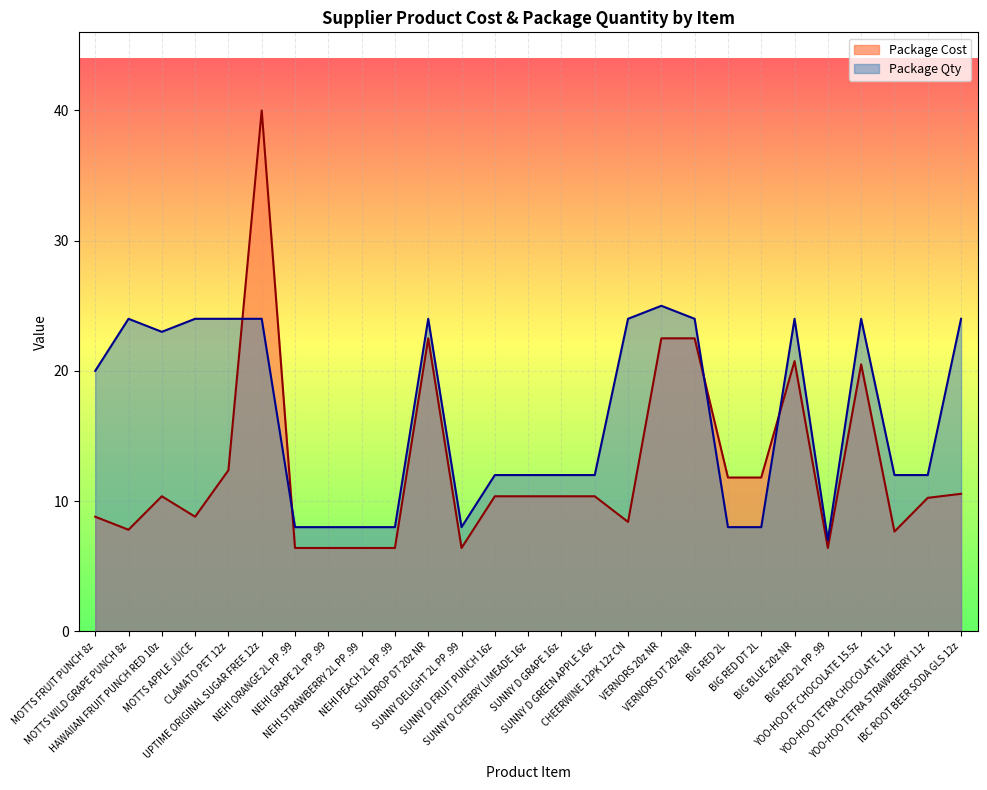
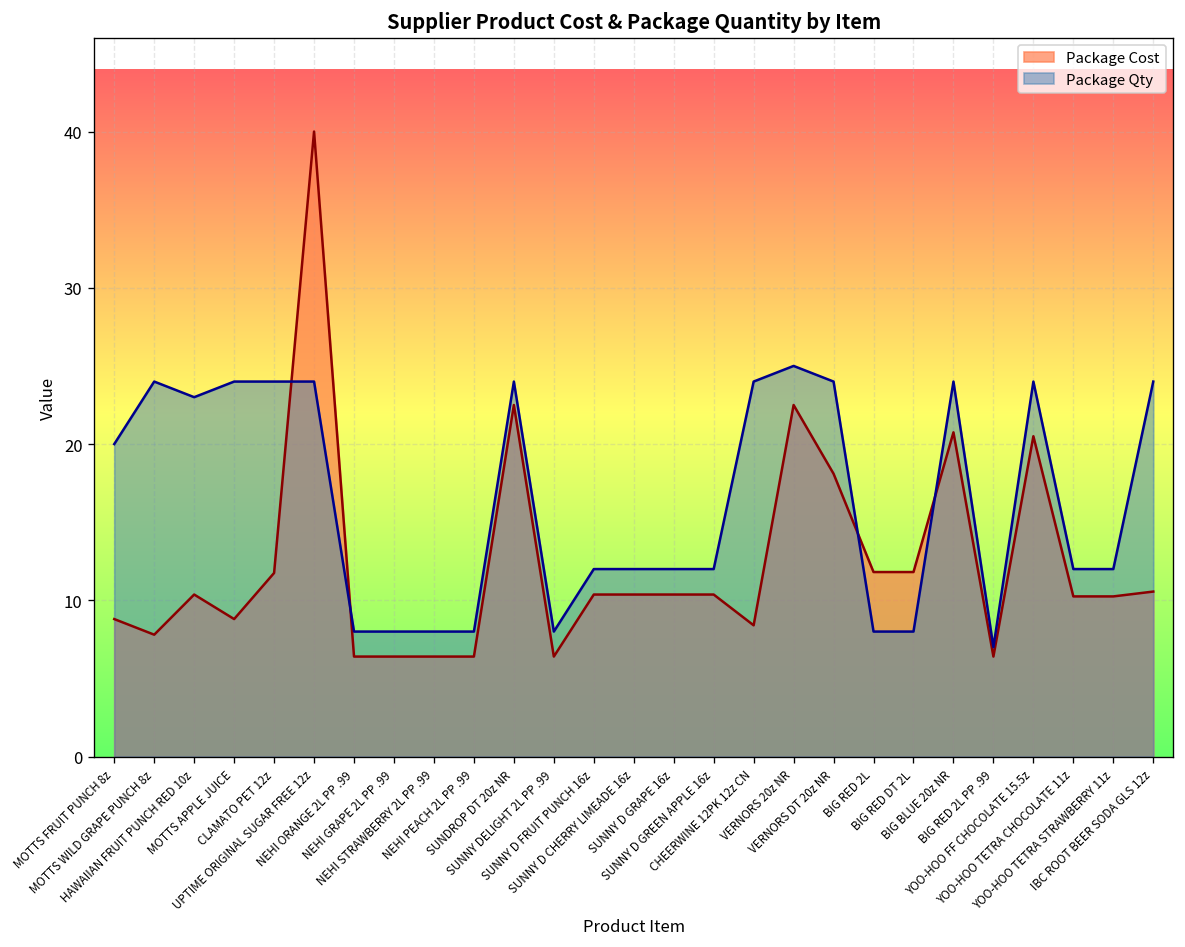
Package Cost, CLAMATO PET 12z: 12.4 -> 11.8
Package Cost, VERNORS DT 20z NR: 22.5 -> 18.1
Package Cost, YOO-HOO TETRA CHOCOLATE 11z: 7.7 -> 10.3
